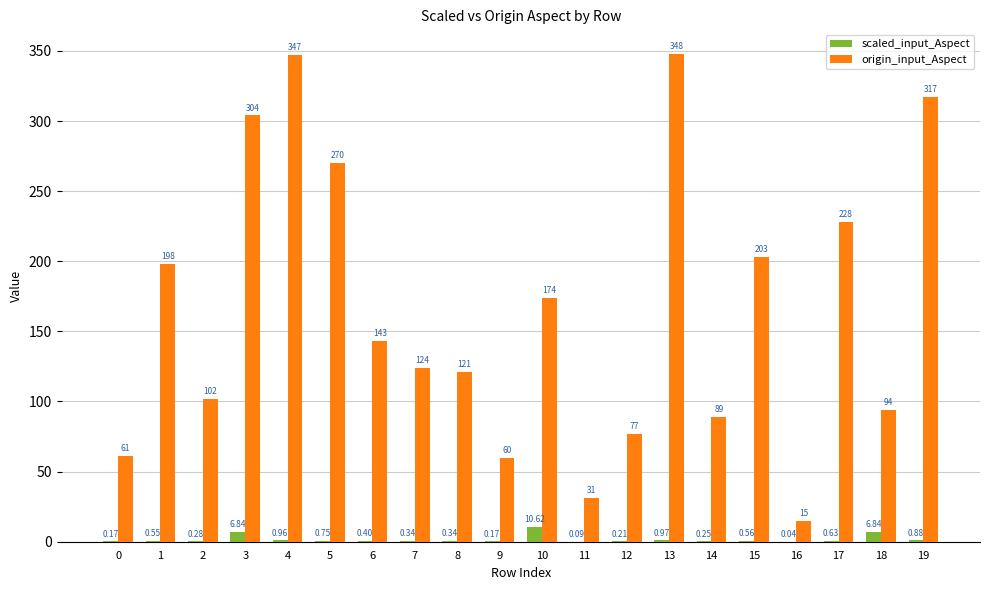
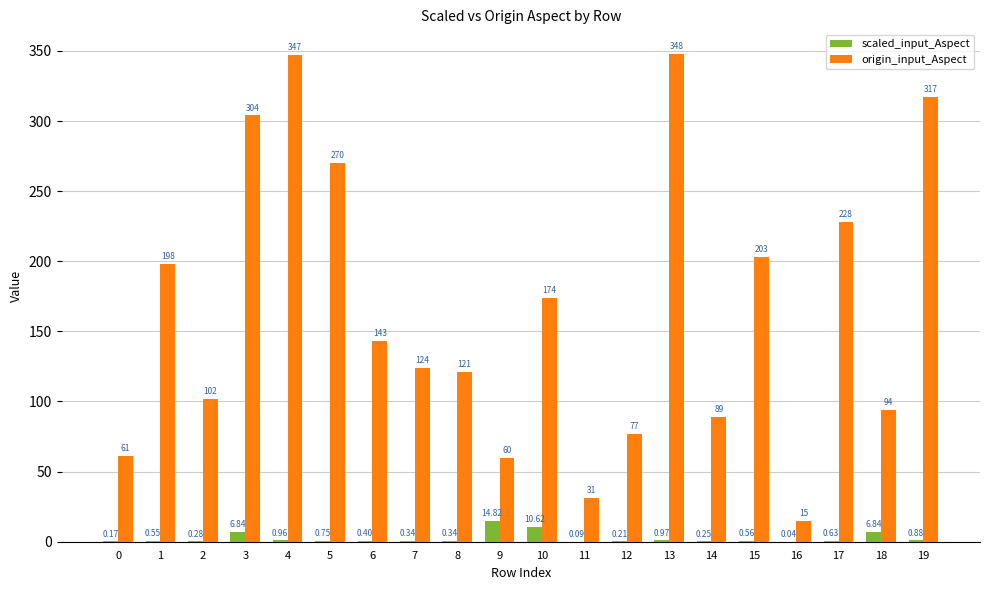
scaled_input_Aspect, 9: 0.17 -> 14.82
